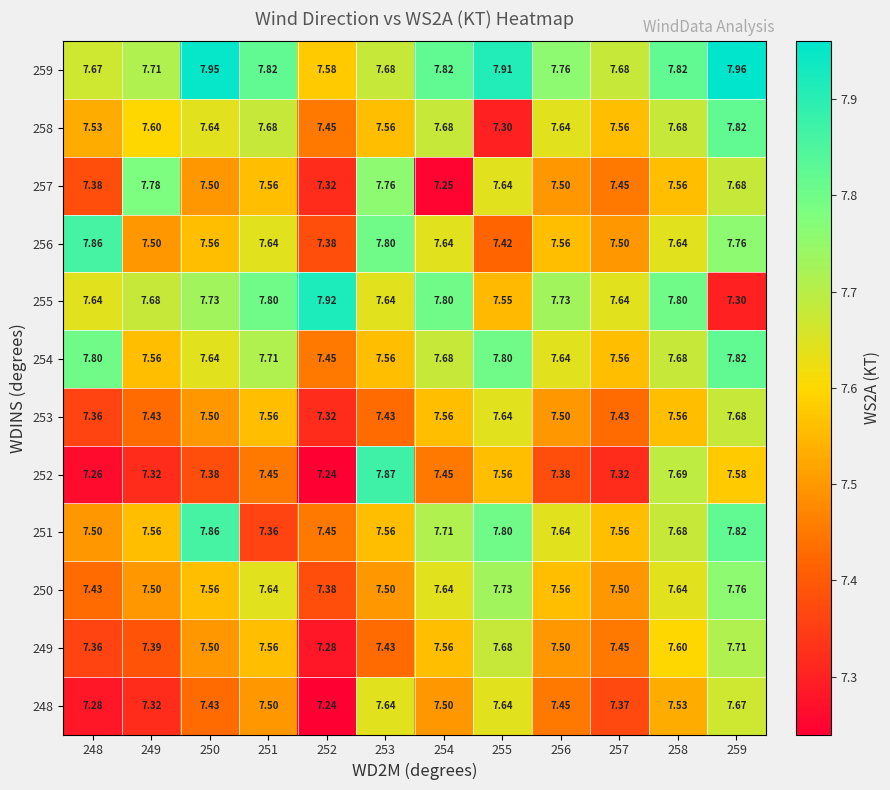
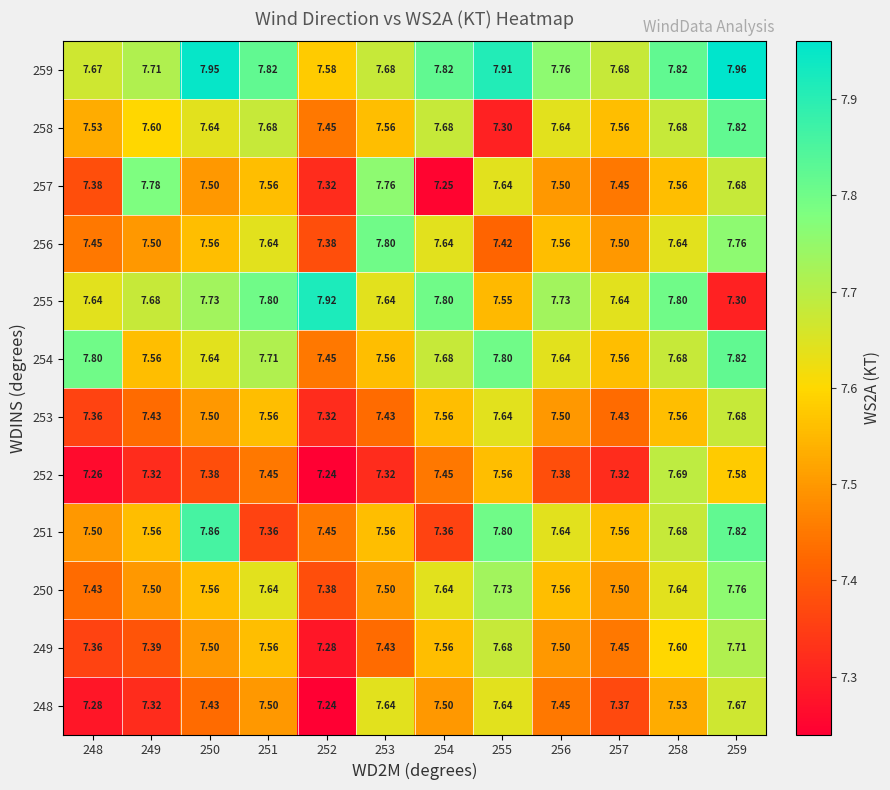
256, 248: 7.86 -> 7.45
252, 253: 7.87 -> 7.32
251, 254: 7.71 -> 7.36
